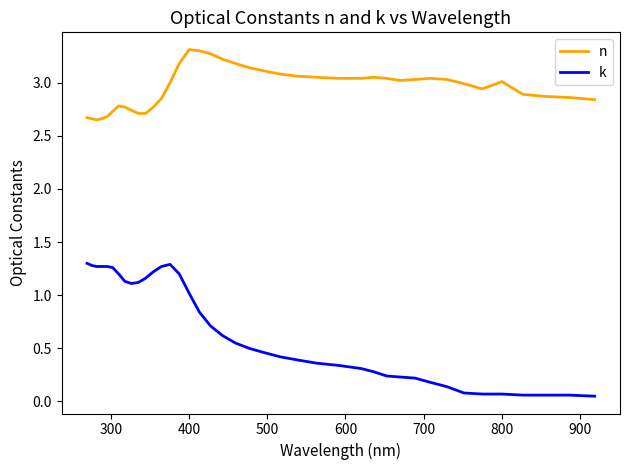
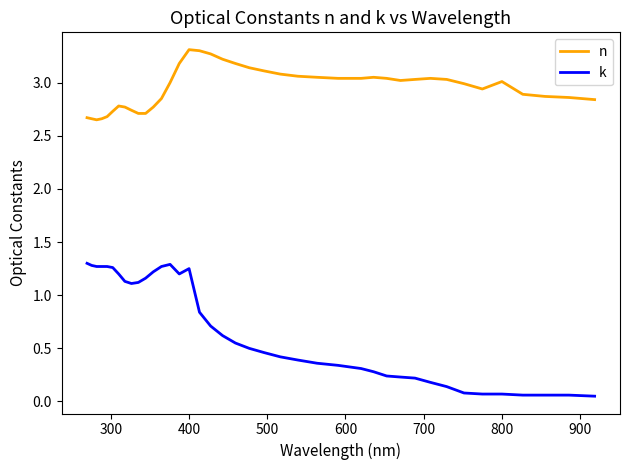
k, 400: 1.02 -> 1.25
